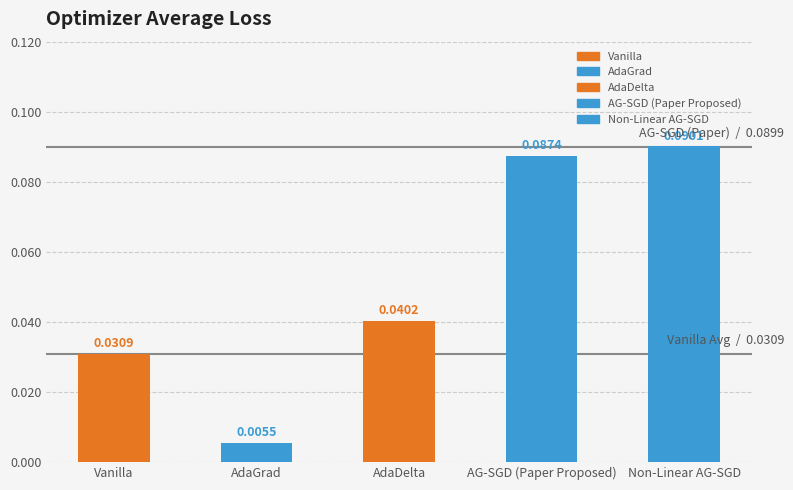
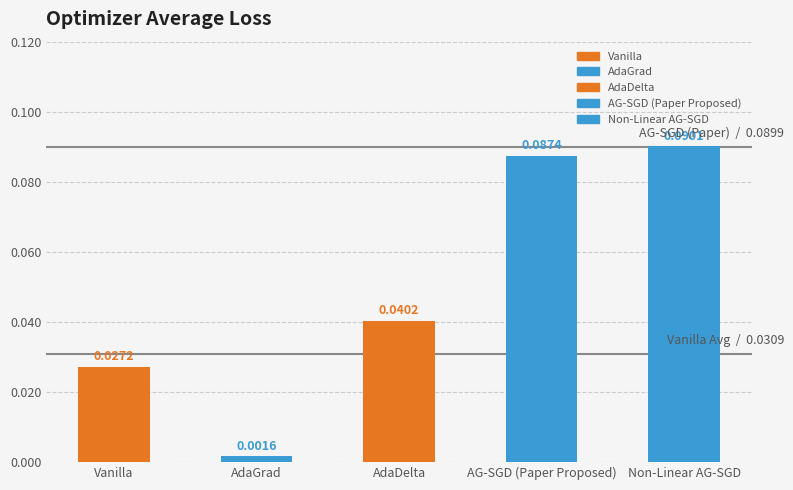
Vanilla: 0.0309 -> 0.0272
AdaGrad: 0.0055 -> 0.0016
